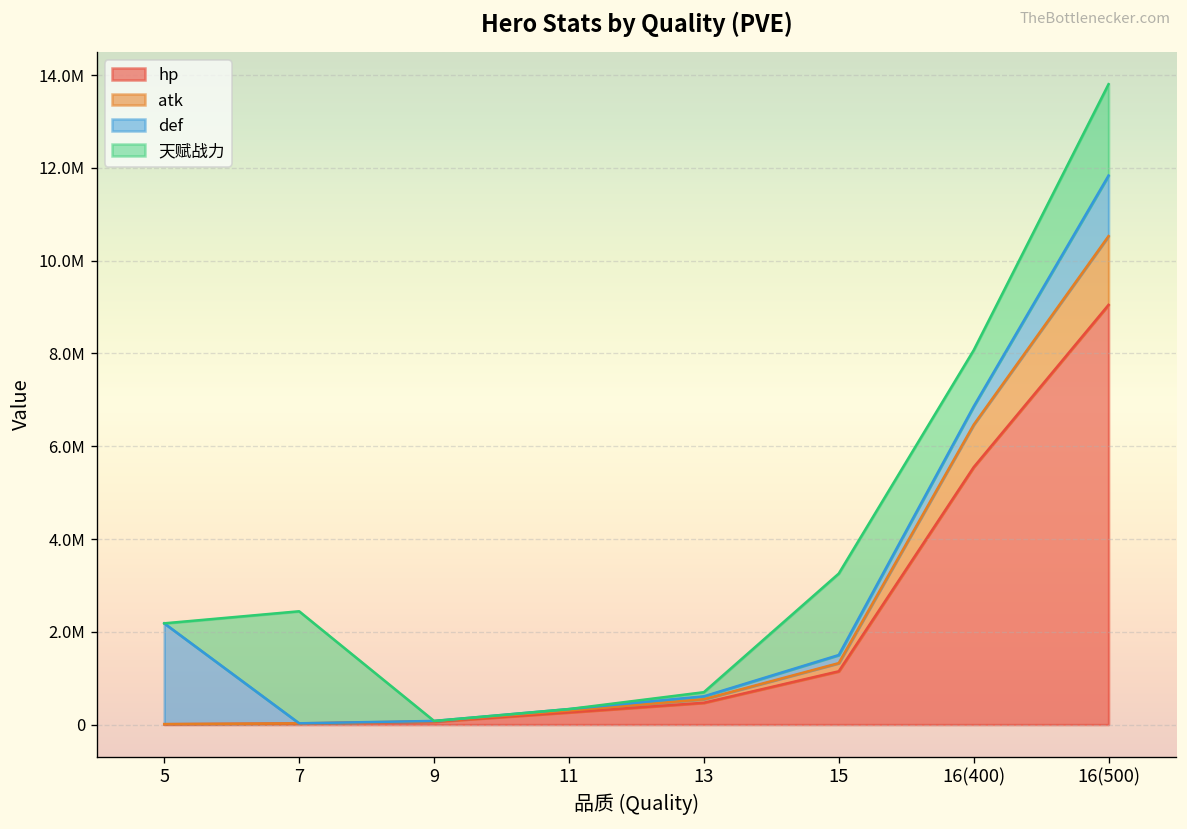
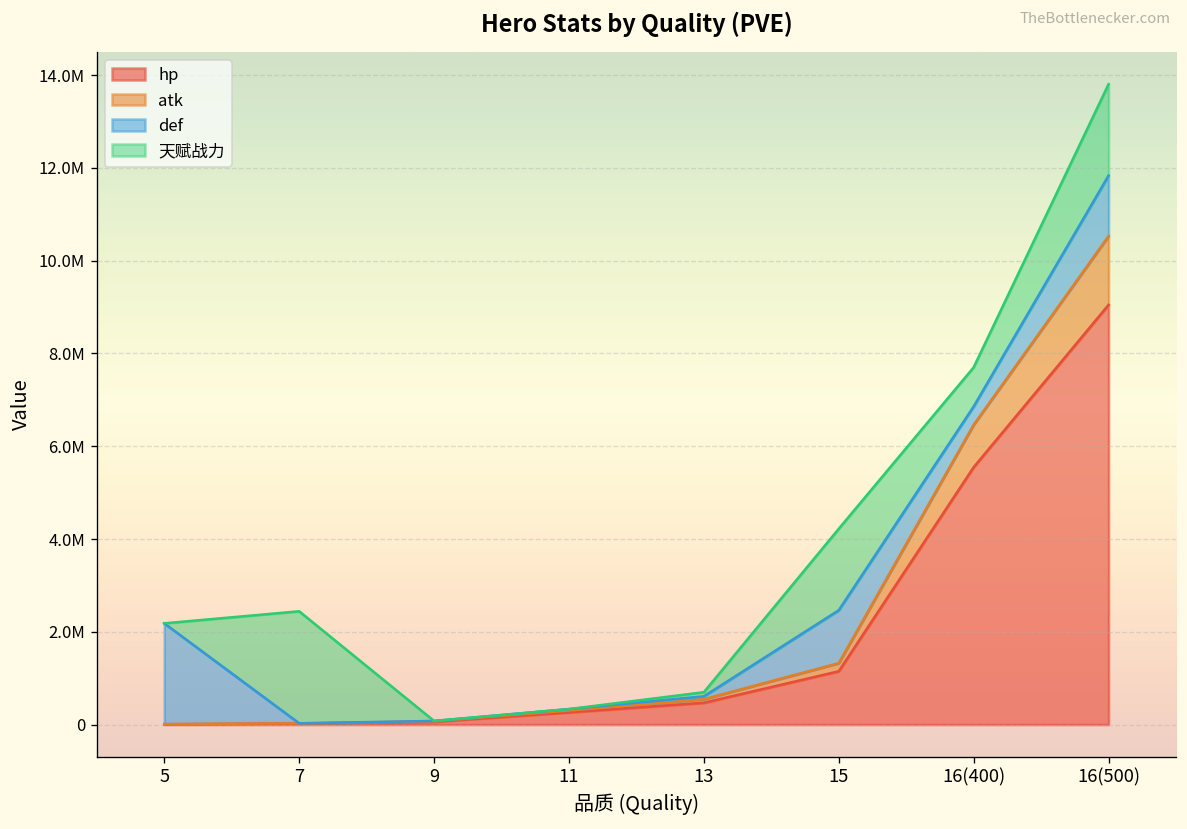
def, 15: 200000 -> 1100000
天赋战力, 16(400): 1200000 -> 800000
